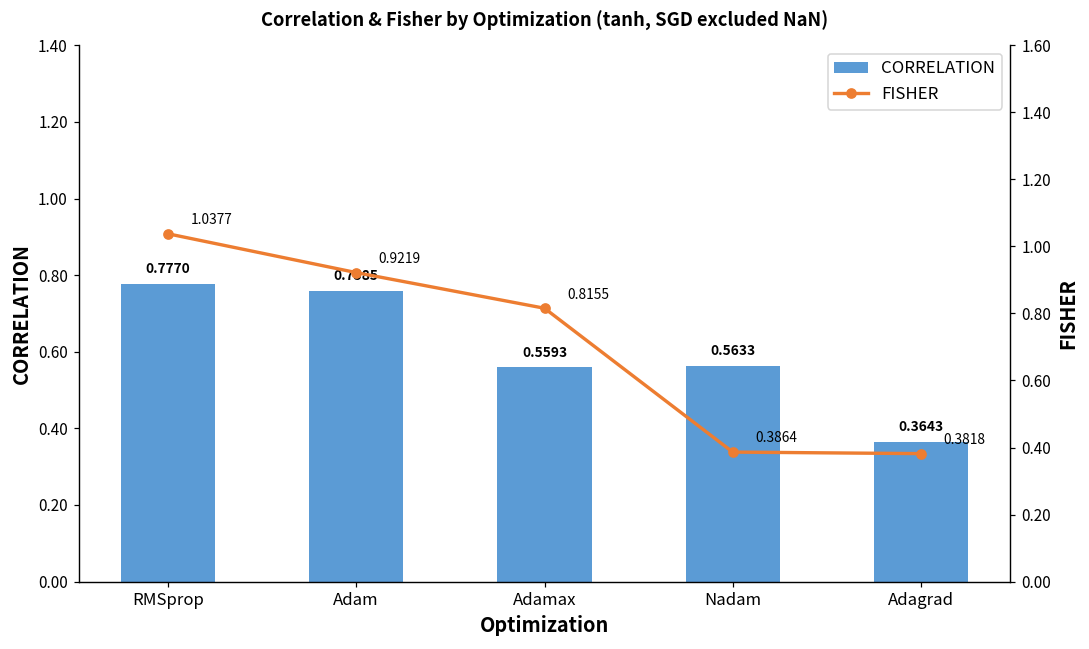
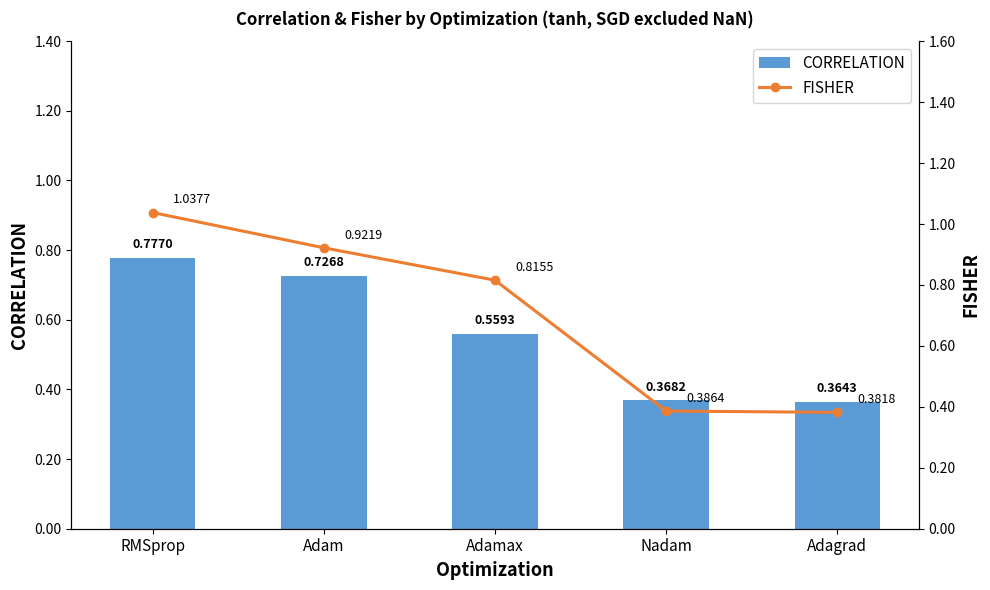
CORRELATION, Adam: 0.7585 -> 0.7268
CORRELATION, Nadam: 0.5633 -> 0.3682
